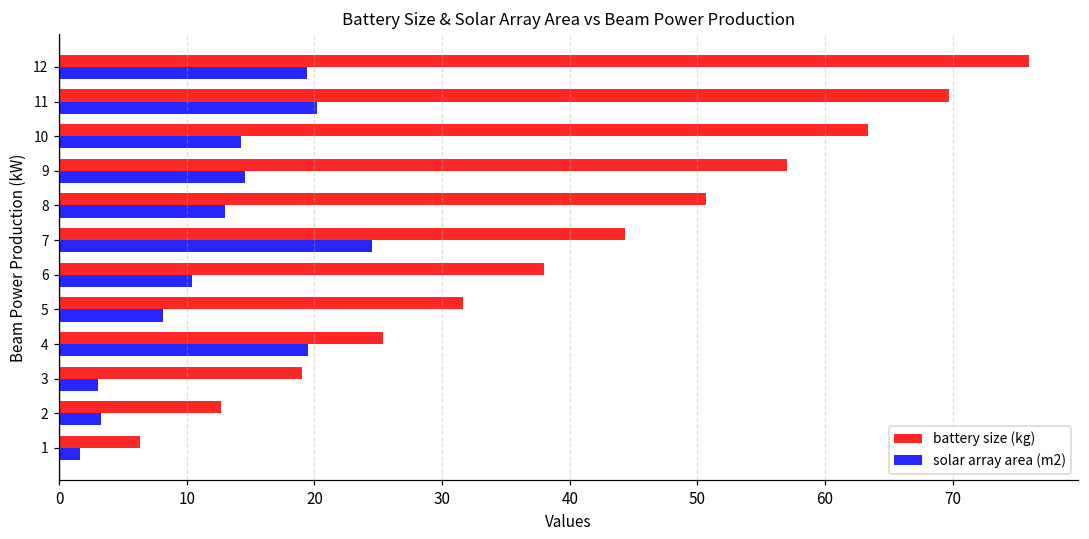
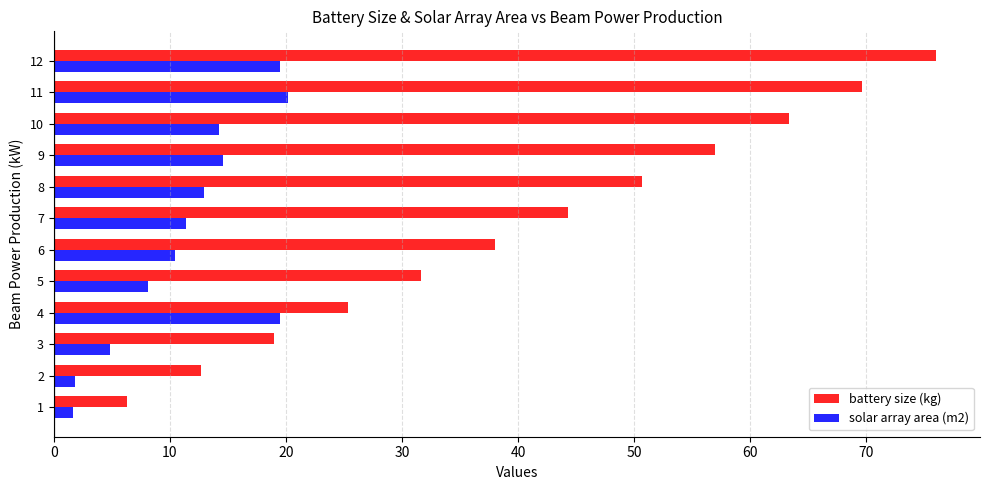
solar array area (m2), 7: 24.5 -> 11.4
solar array area (m2), 3: 3.0 -> 4.9
solar array area (m2), 2: 3.2 -> 1.8
